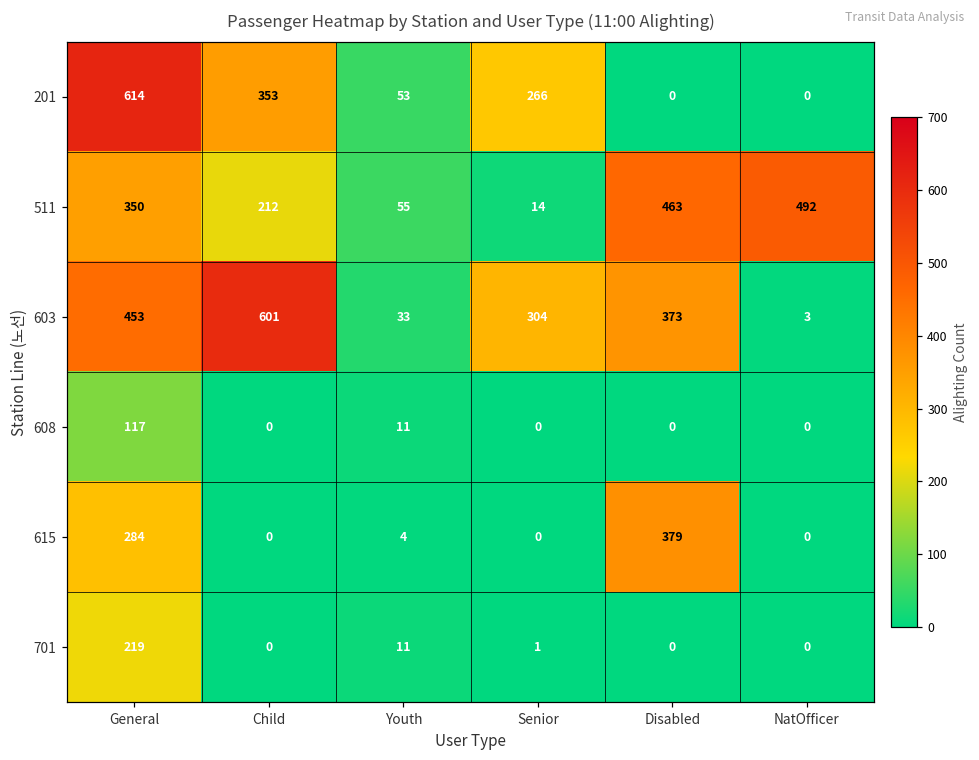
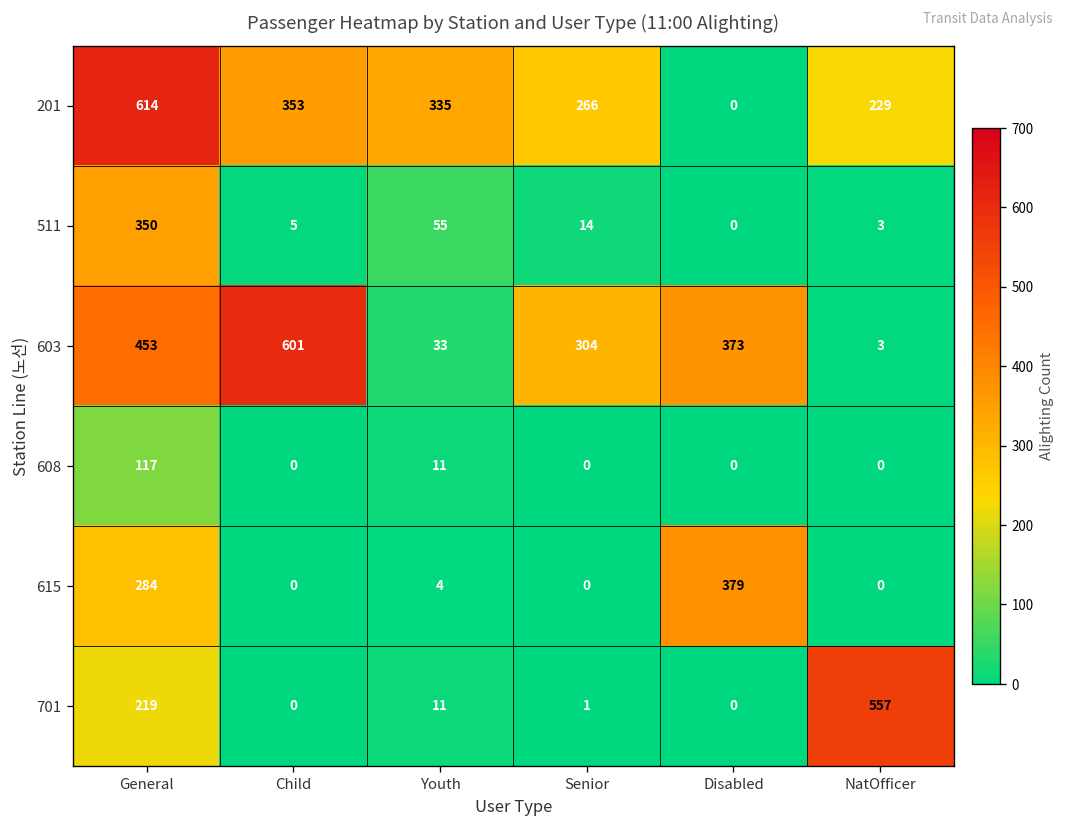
201, Youth: 53 -> 335
201, NatOfficer: 0 -> 229
511, Child: 212 -> 5
511, Disabled: 463 -> 0
511, NatOfficer: 492 -> 3
701, NatOfficer: 0 -> 557
